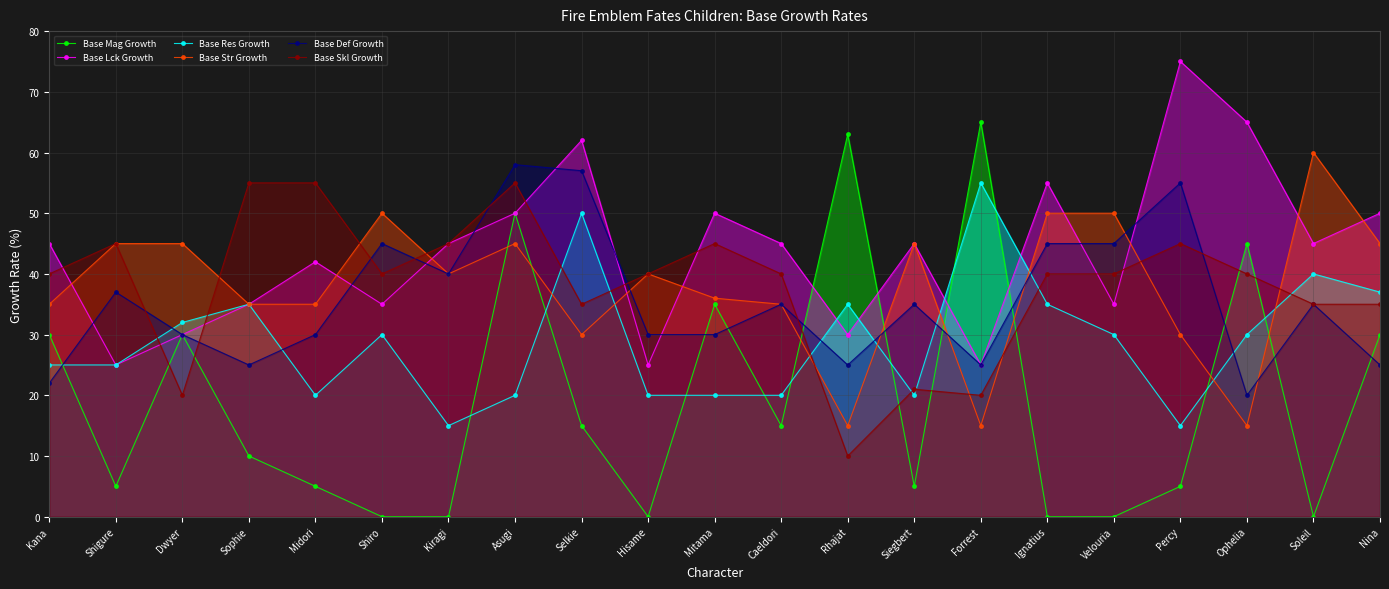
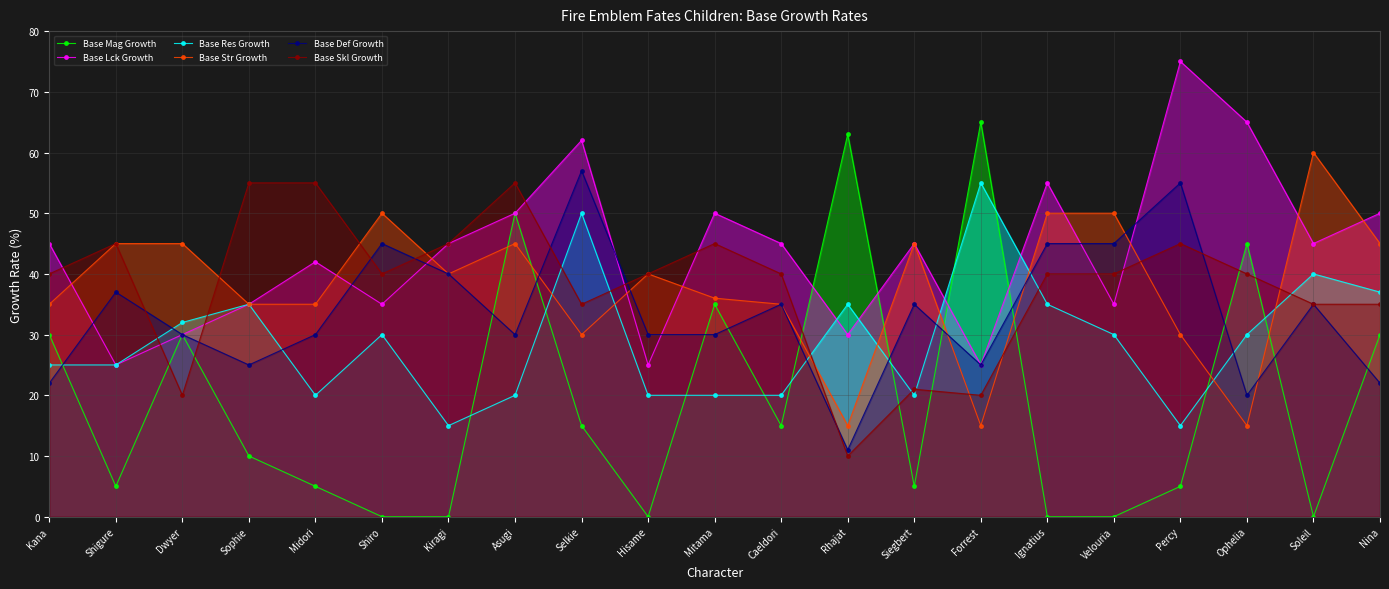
Base Def Growth, Asugi: 58 -> 30
Base Def Growth, Rhajat: 25 -> 11
Base Def Growth, Nina: 25 -> 22
